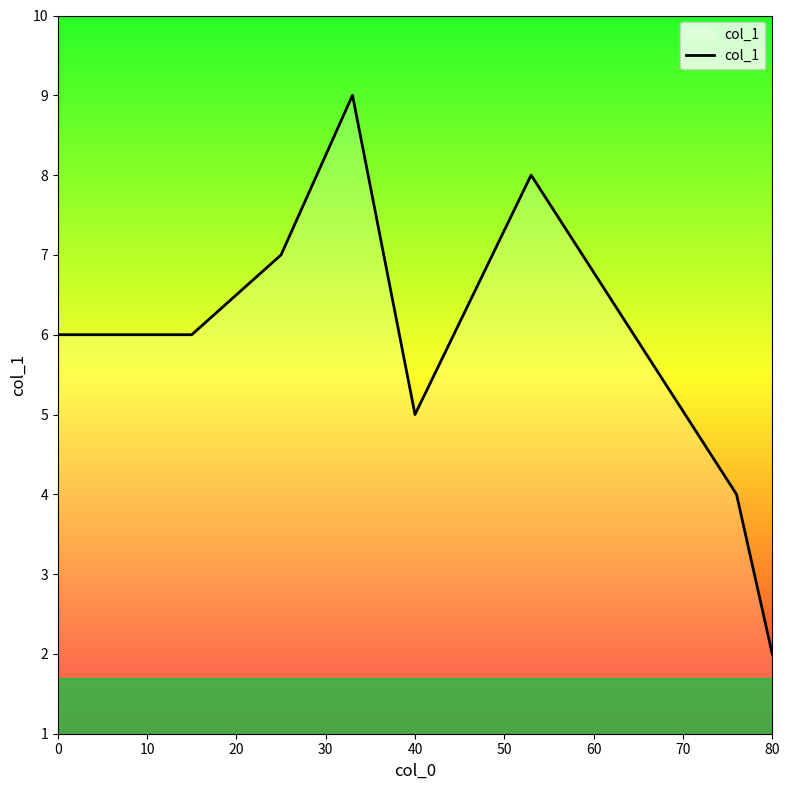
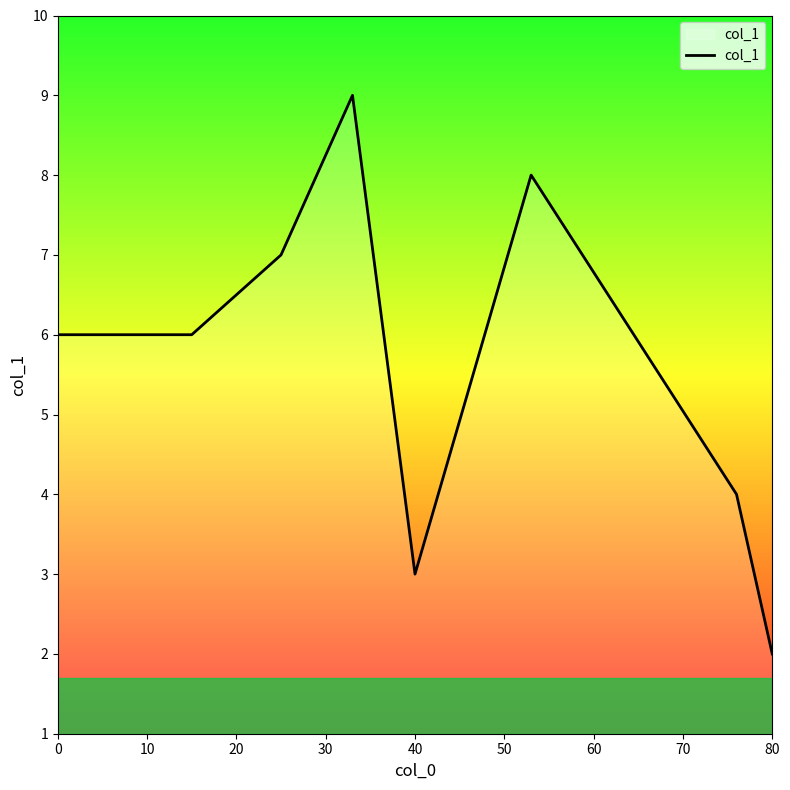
40: 5 -> 3
